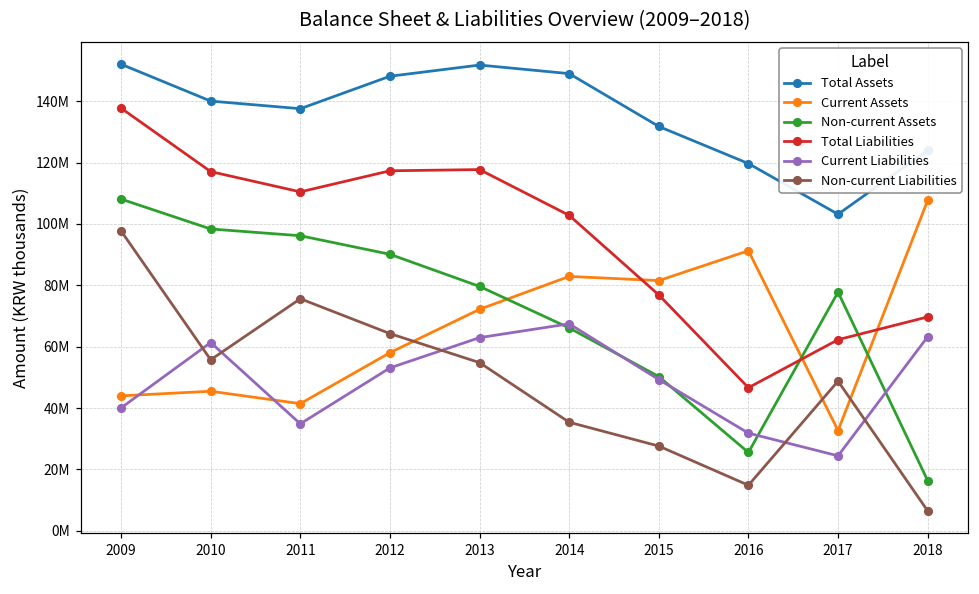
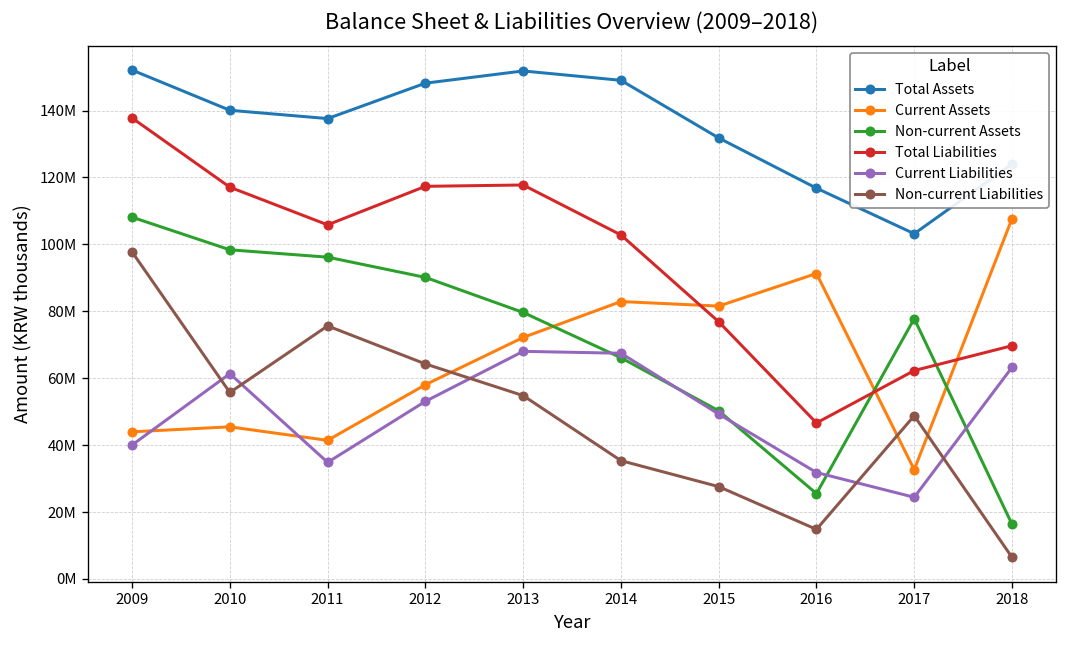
Total Liabilities, 2011: 110000000 -> 106000000
Current Liabilities, 2013: 63000000 -> 68000000
Total Assets, 2016: 120000000 -> 117000000
